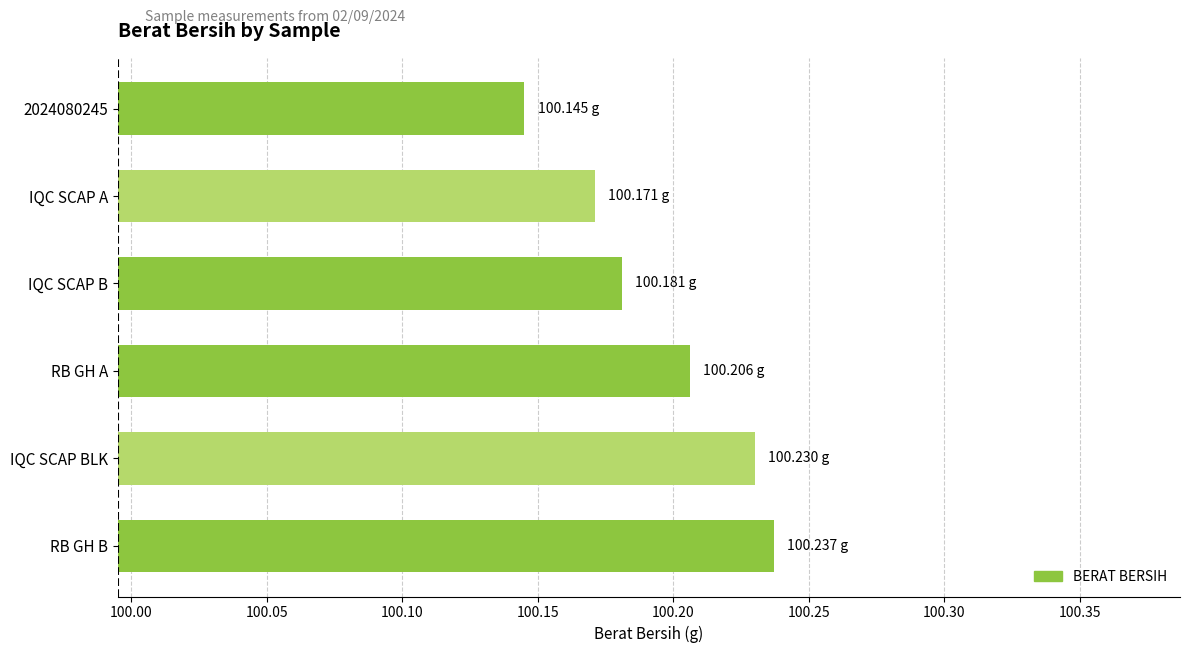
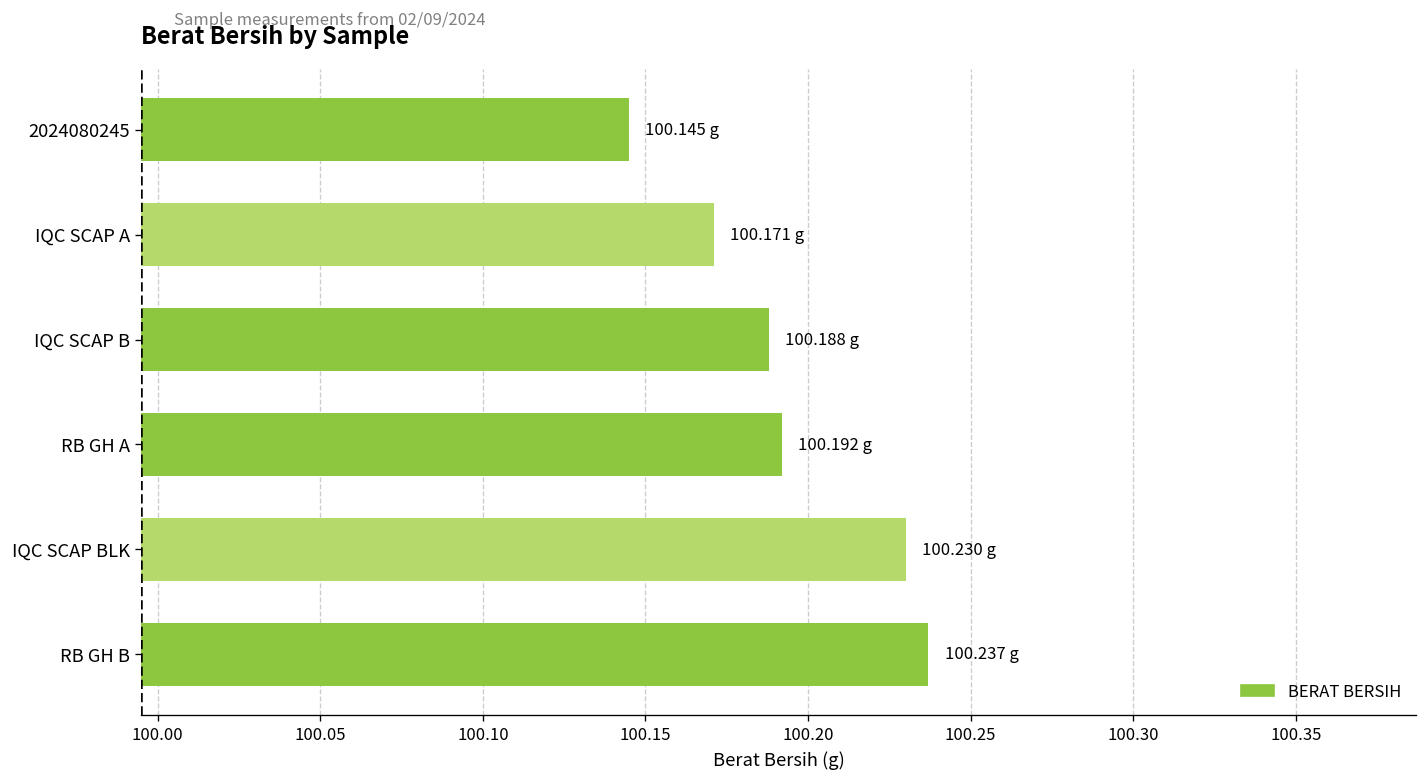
IQC SCAP B: 100.181 -> 100.188
RB GH A: 100.206 -> 100.192
